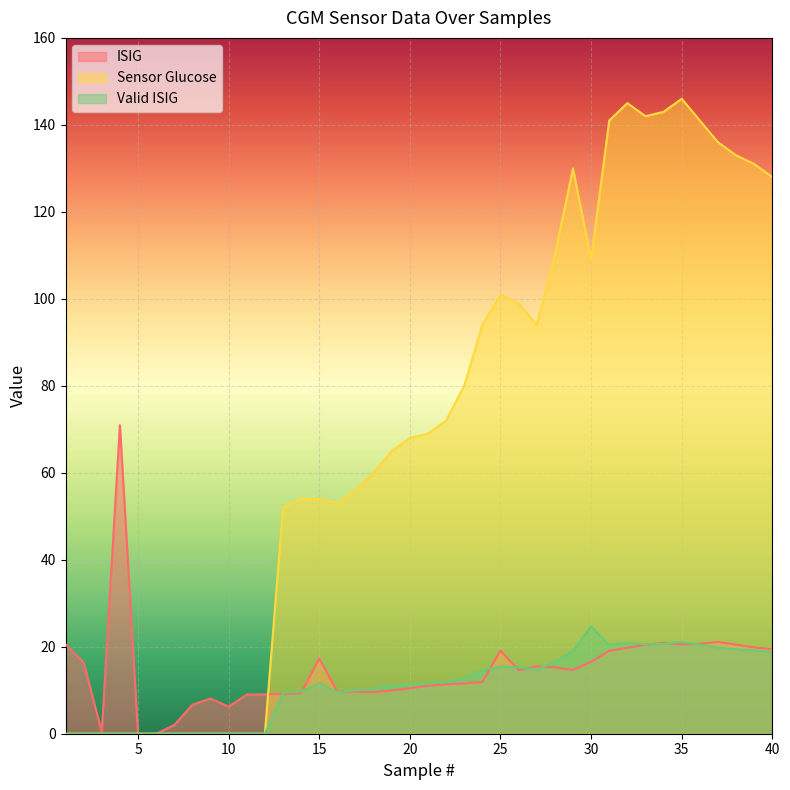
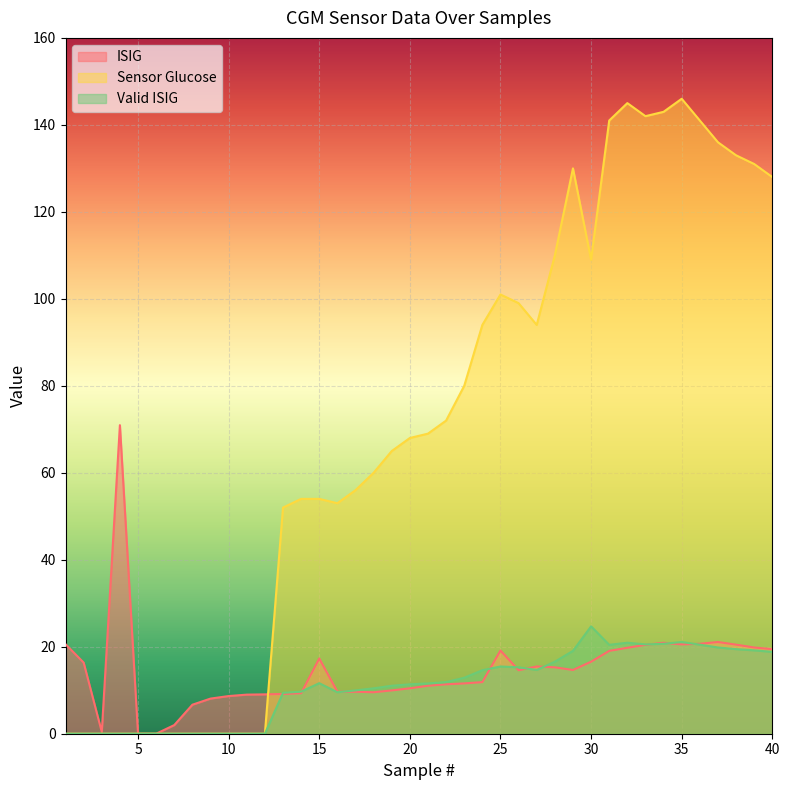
ISIG, 10: 6 -> 9
